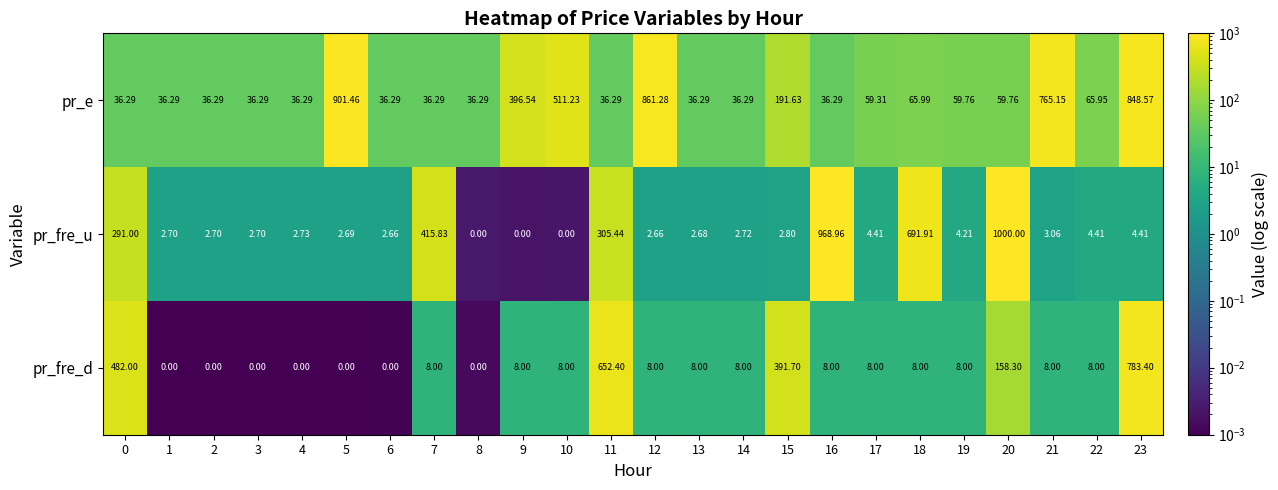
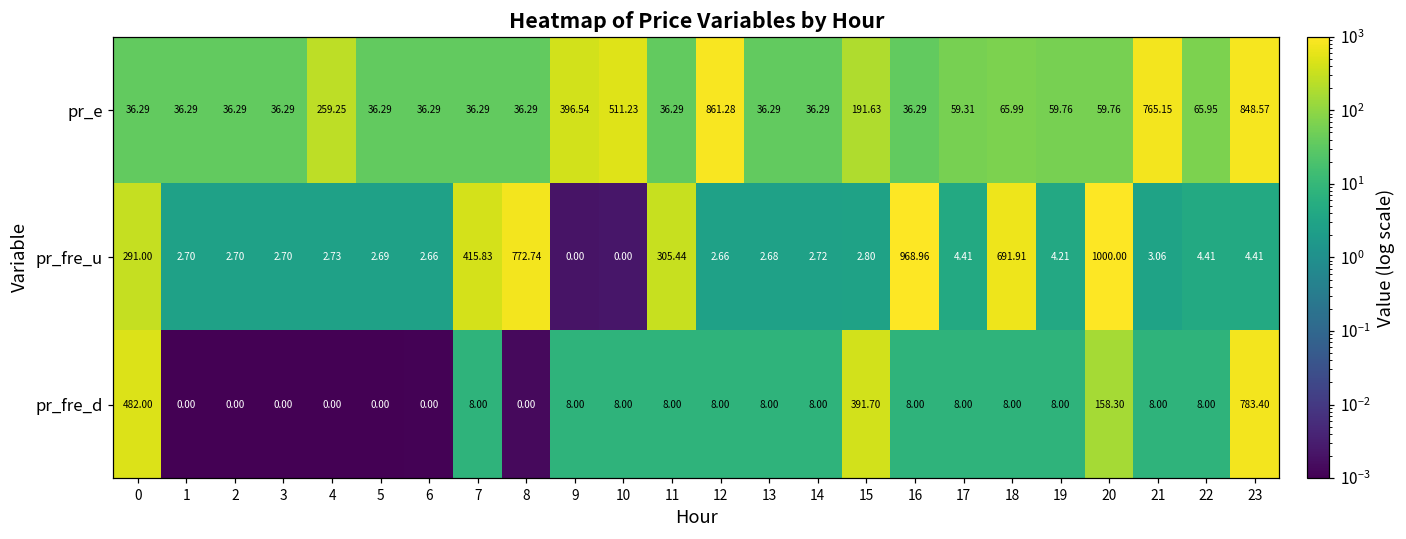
pr_e, 4: 36.29 -> 259.25
pr_e, 5: 901.46 -> 36.29
pr_fre_u, 8: 0.00 -> 772.74
pr_fre_d, 11: 652.40 -> 8.00
